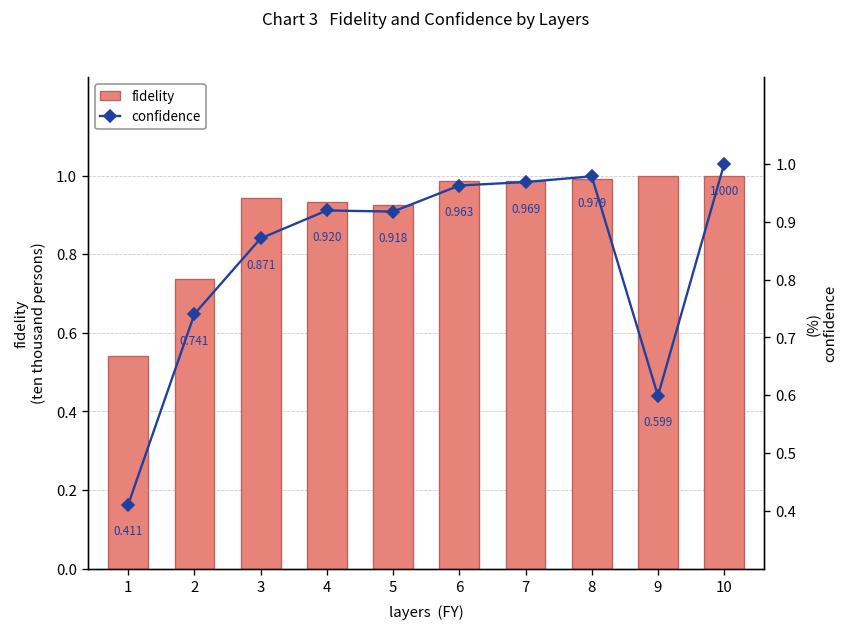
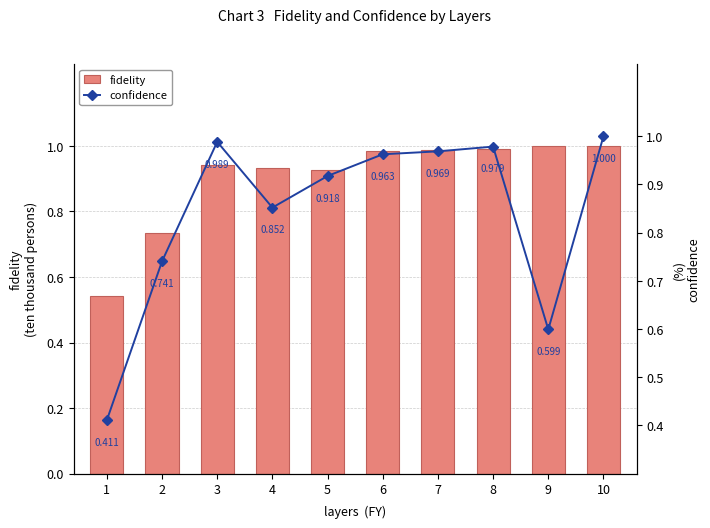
confidence, 3: 0.871 -> 0.989
confidence, 4: 0.920 -> 0.852
